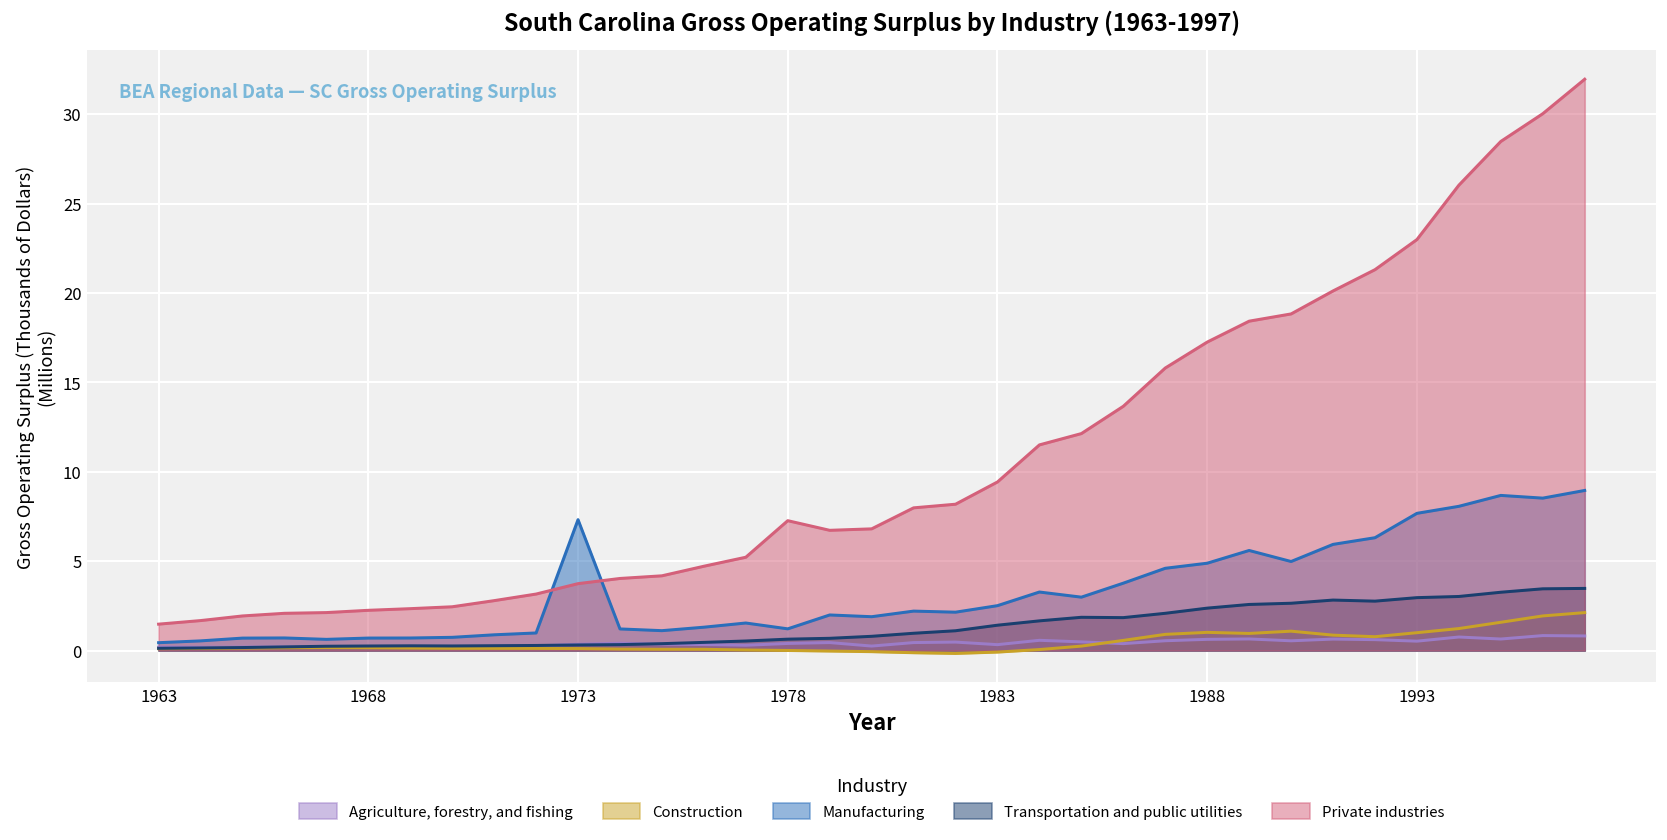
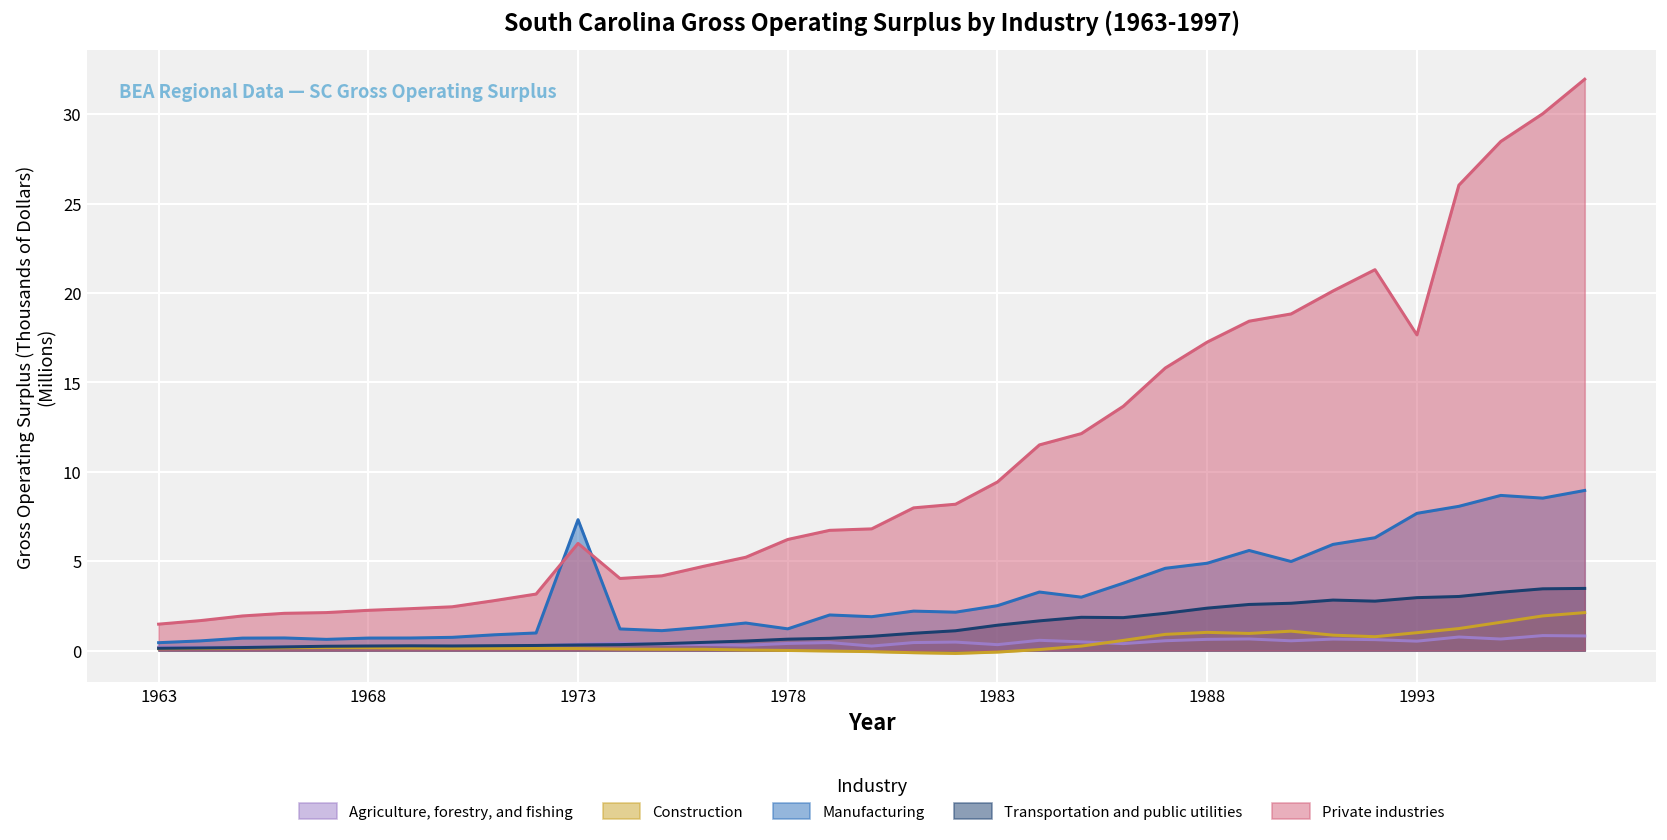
Private industries, 1973: 3.7 -> 6.0
Private industries, 1978: 7.3 -> 6.2
Private industries, 1993: 23.0 -> 17.7
